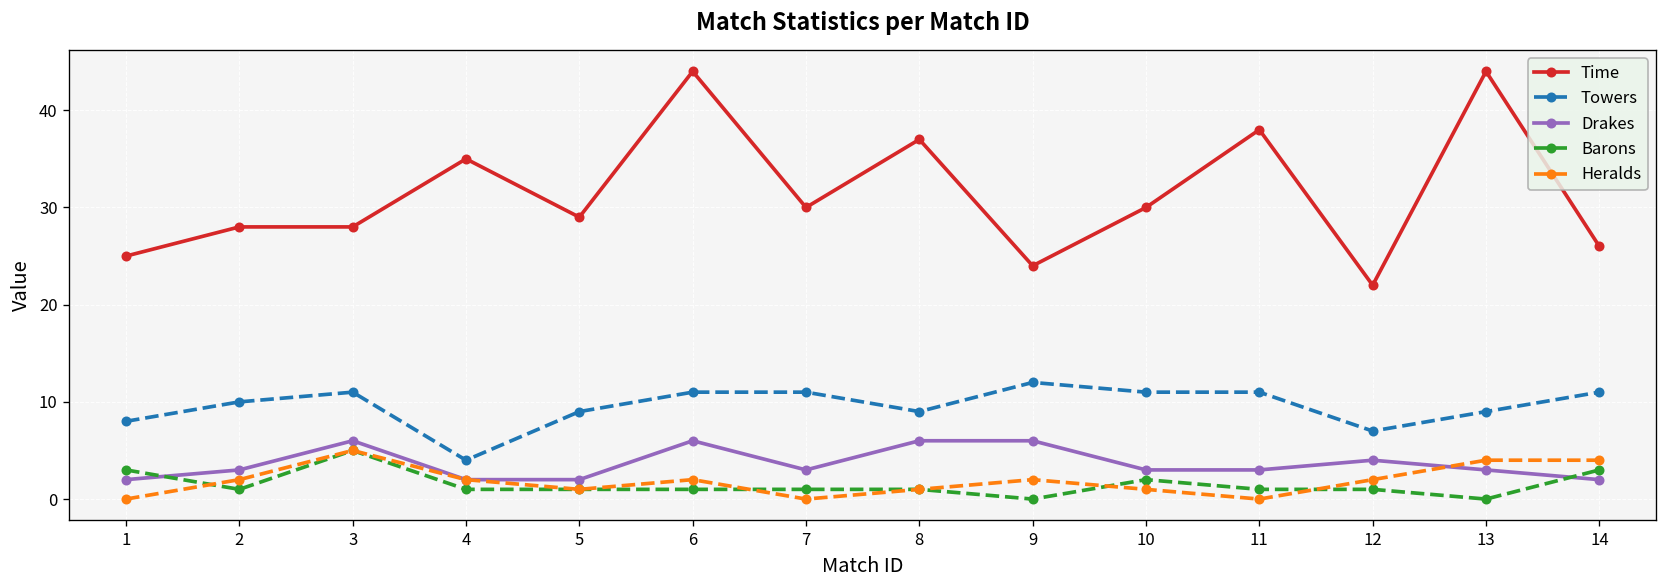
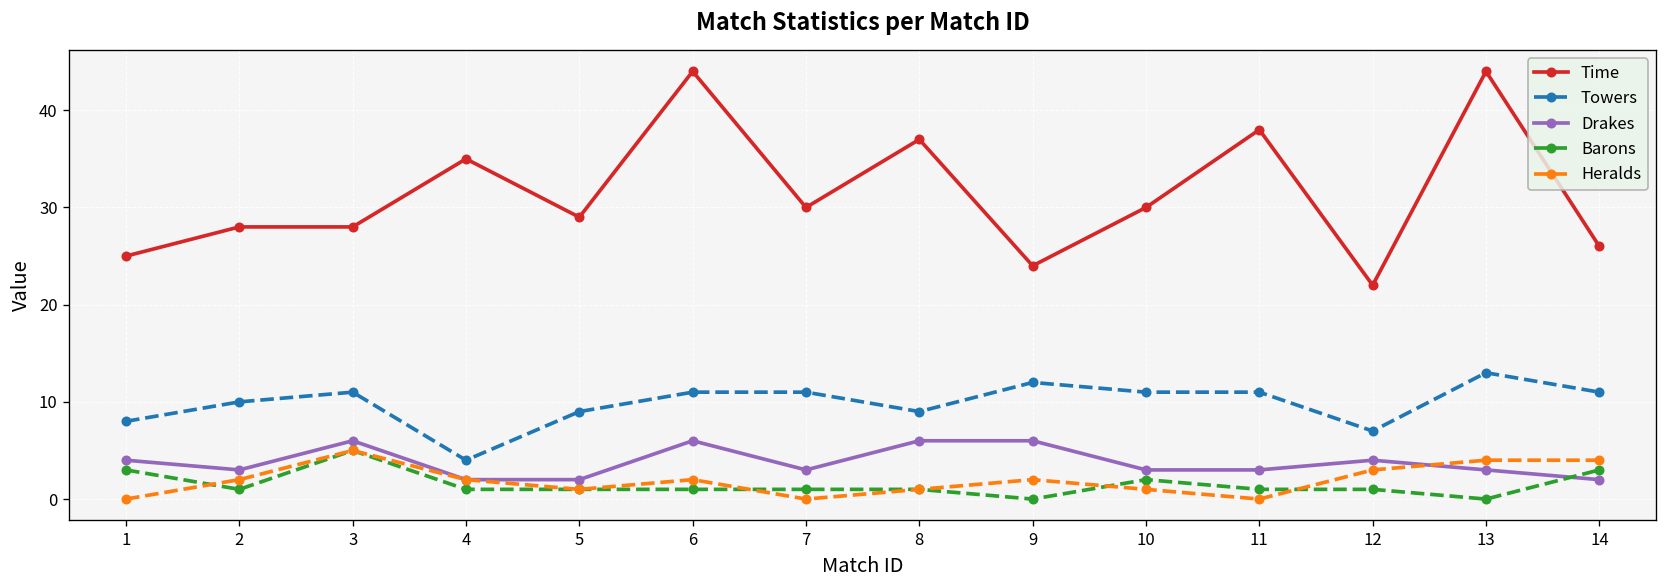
Drakes, 1: 2 -> 4
Heralds, 12: 2 -> 3
Towers, 13: 9 -> 13
